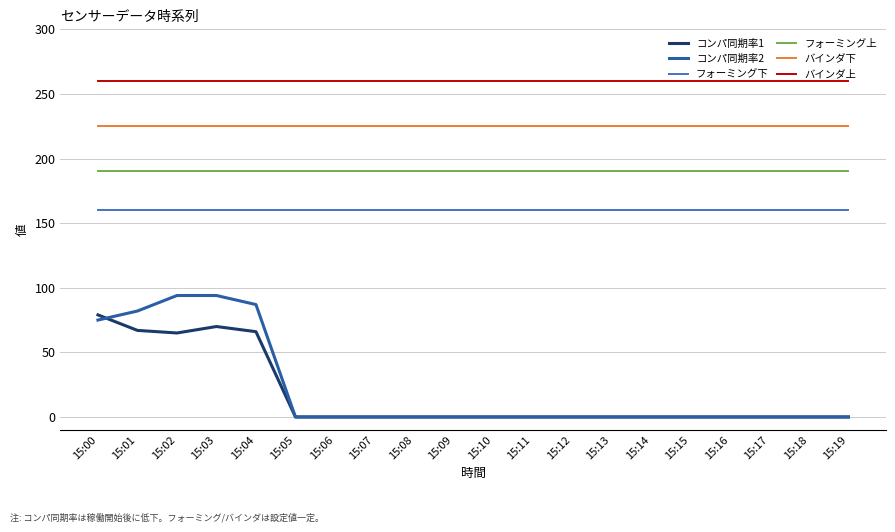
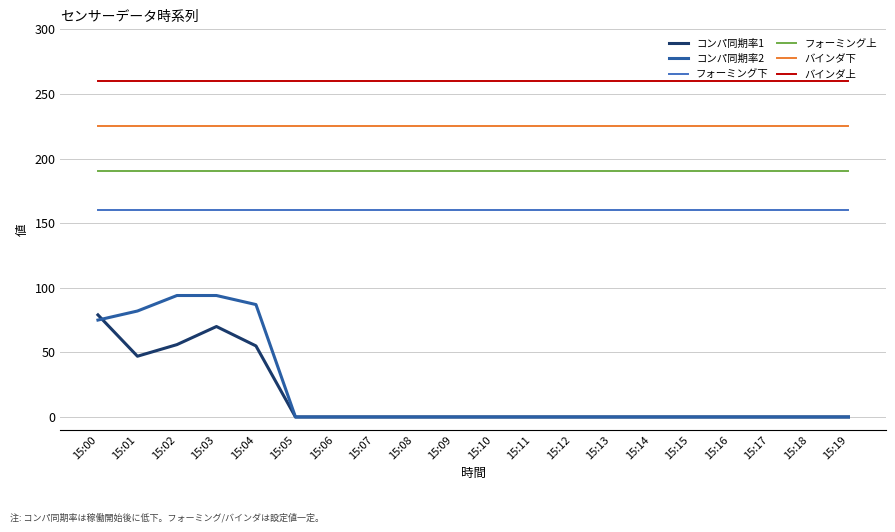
コンパ同期率1, 15:01: 67 -> 47
コンパ同期率1, 15:02: 65 -> 56
コンパ同期率1, 15:04: 66 -> 55
